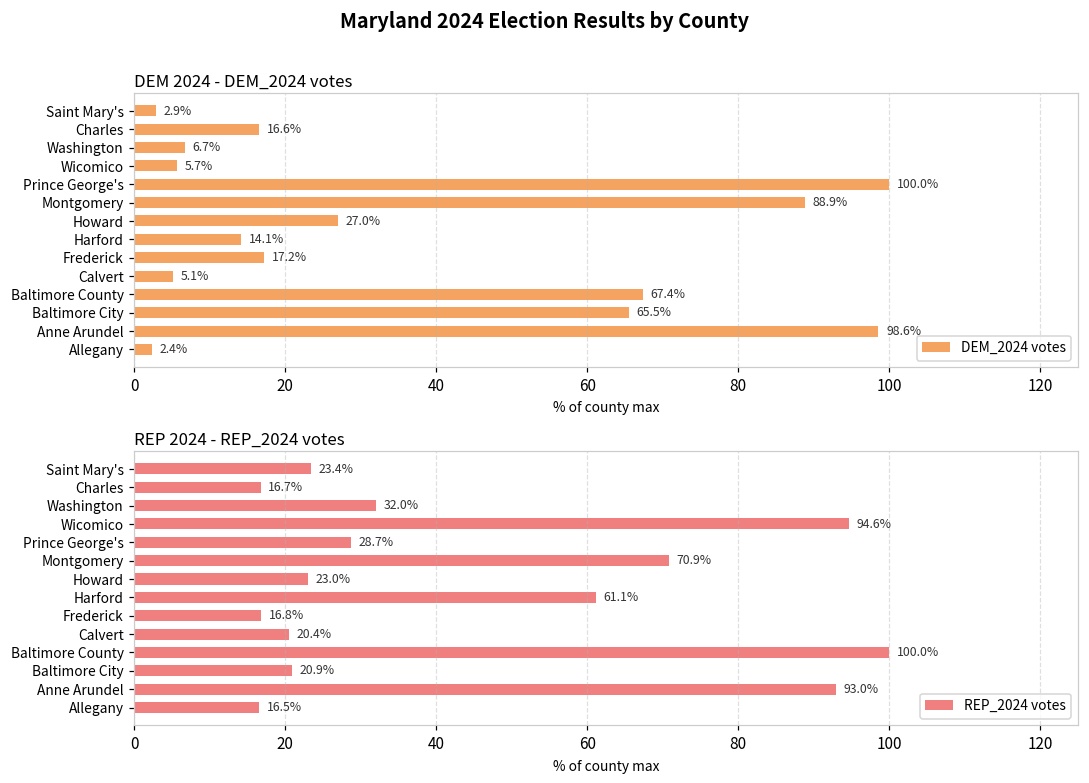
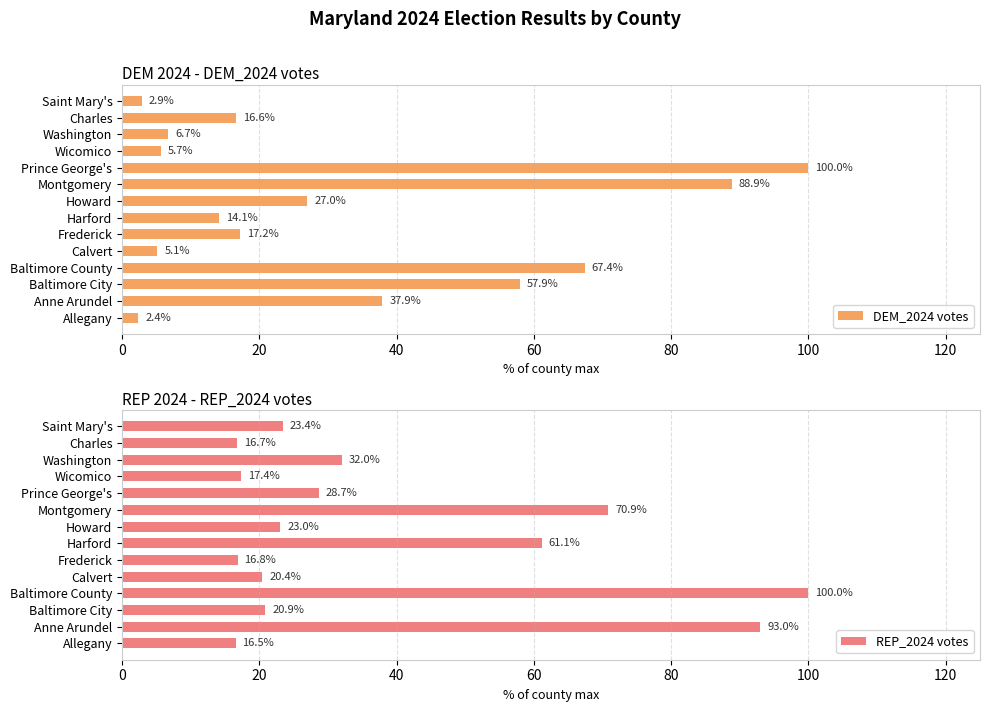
DEM 2024 - DEM_2024 votes, Baltimore City: 65.5% -> 57.9%
DEM 2024 - DEM_2024 votes, Anne Arundel: 98.6% -> 37.9%
REP 2024 - REP_2024 votes, Wicomico: 94.6% -> 17.4%
